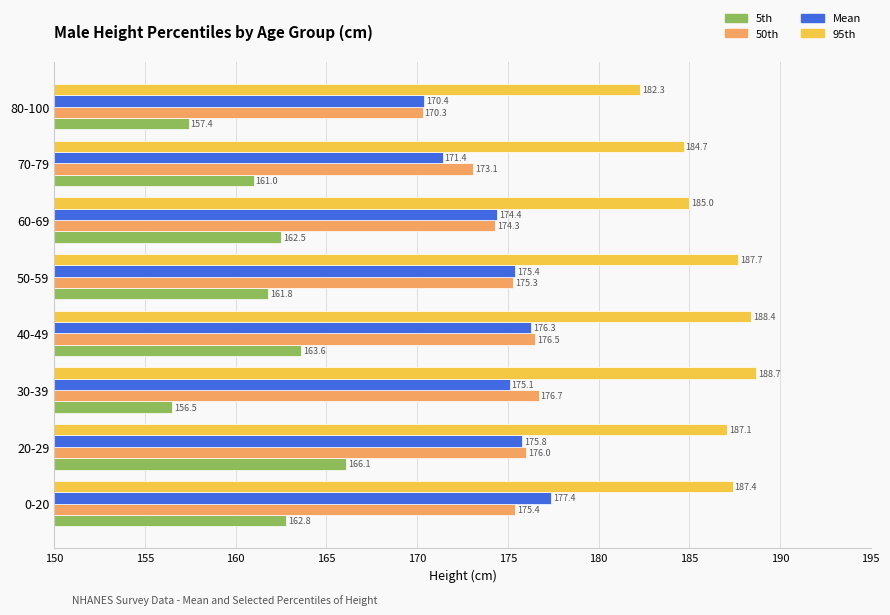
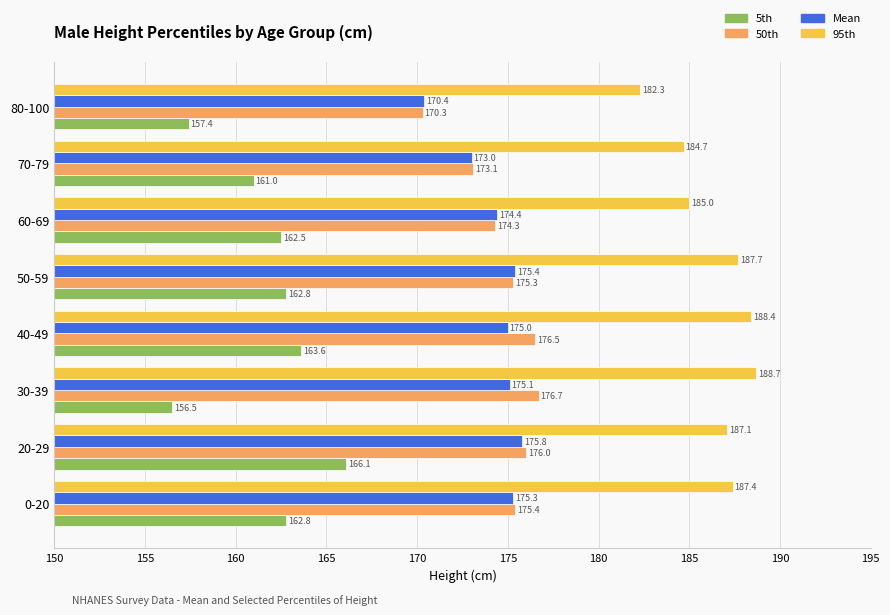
Mean, 70-79: 171.4 -> 173.0
5th, 50-59: 161.8 -> 162.8
Mean, 40-49: 176.3 -> 175.0
Mean, 0-20: 177.4 -> 175.3
